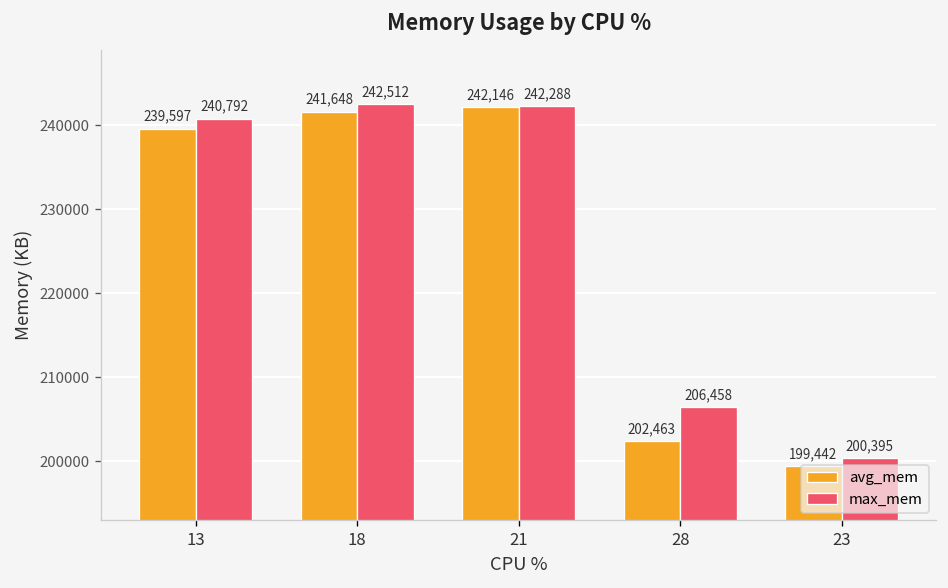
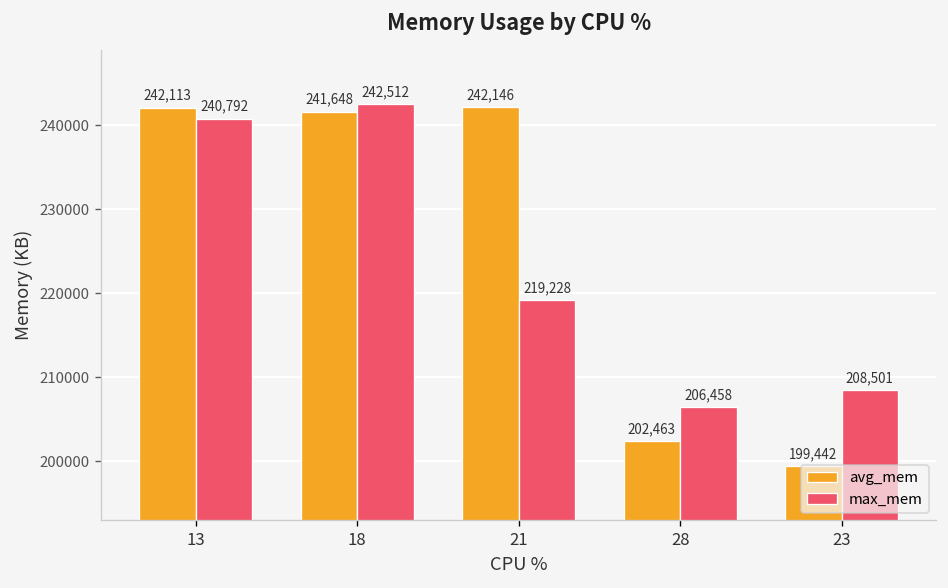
avg_mem, 13: 239,597 -> 242,113
max_mem, 21: 242,288 -> 219,228
max_mem, 23: 200,395 -> 208,501
